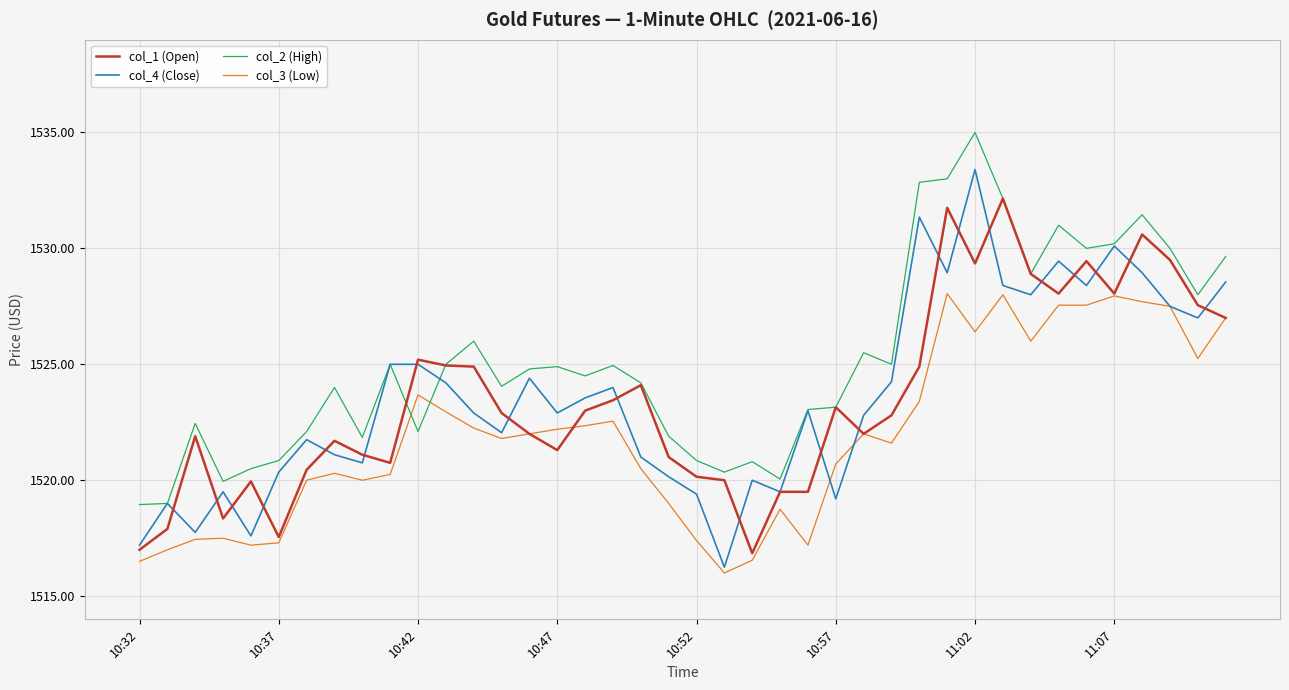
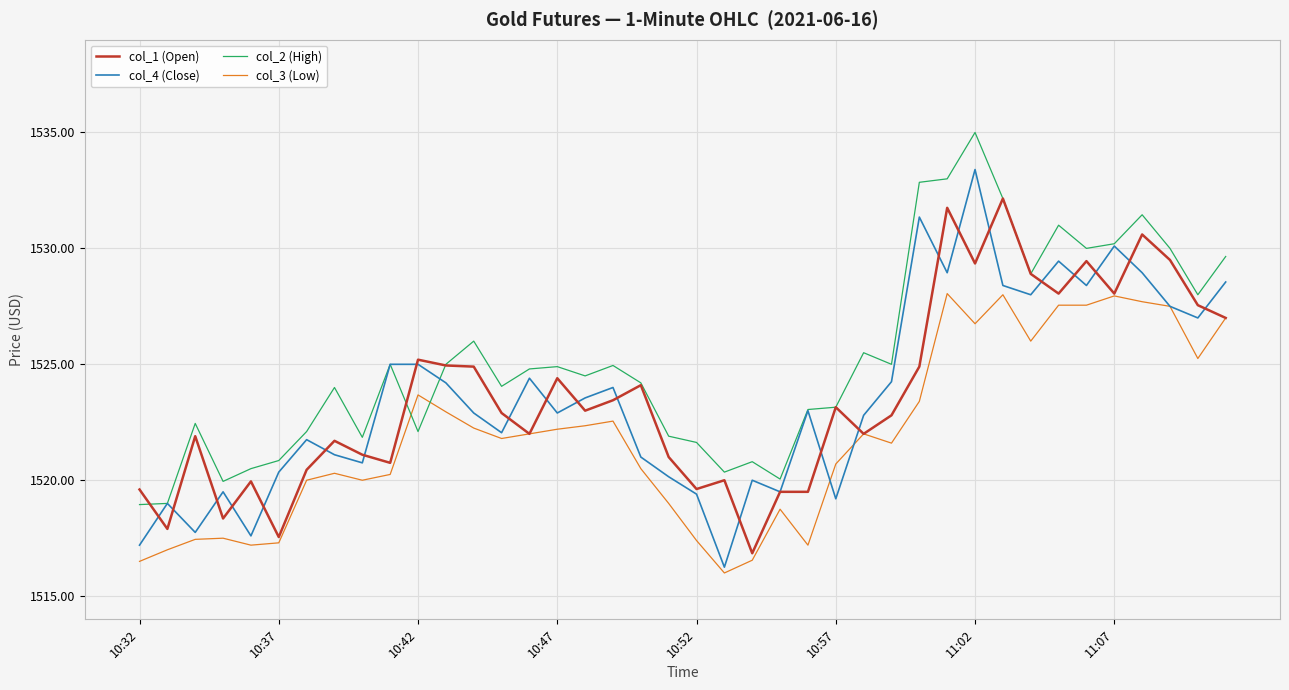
col_1 (Open), 10:32: 1517.0 -> 1519.6
col_1 (Open), 10:47: 1521.3 -> 1524.4
col_1 (Open), 10:52: 1520.2 -> 1519.6
col_2 (High), 10:52: 1520.9 -> 1521.6
col_3 (Low), 11:02: 1526.4 -> 1526.8
